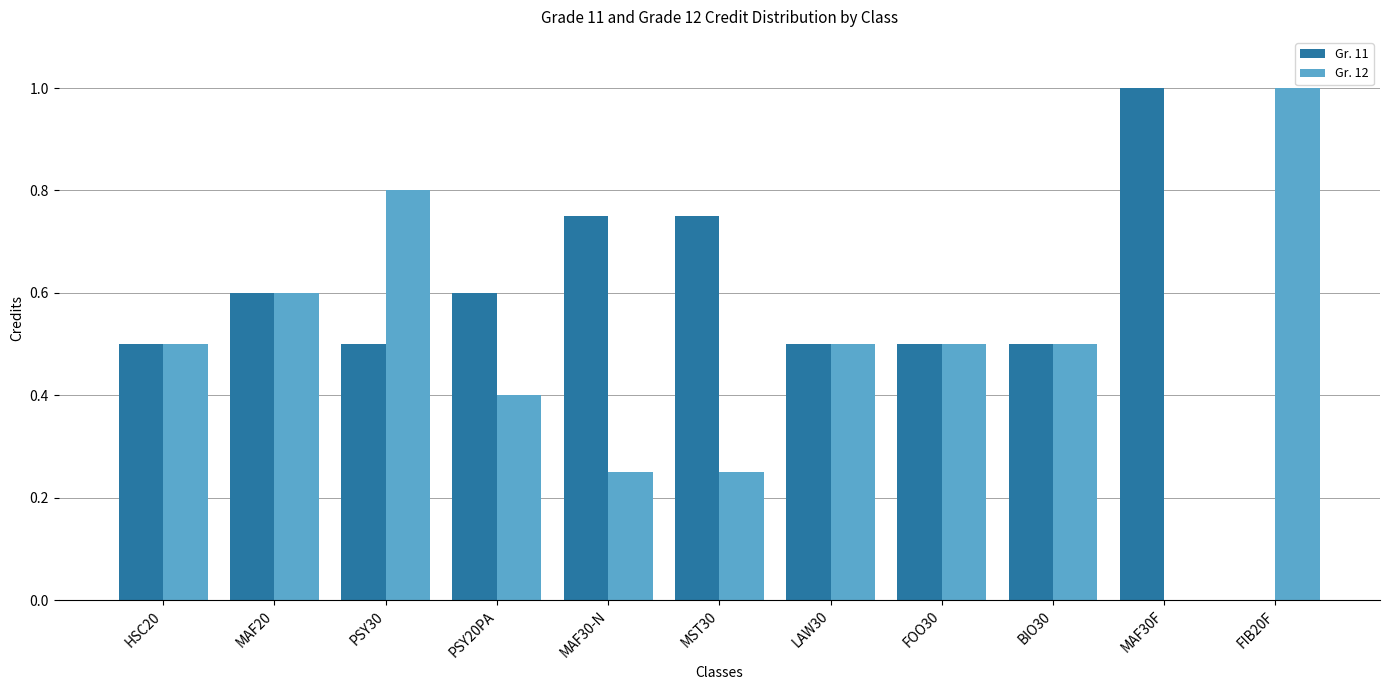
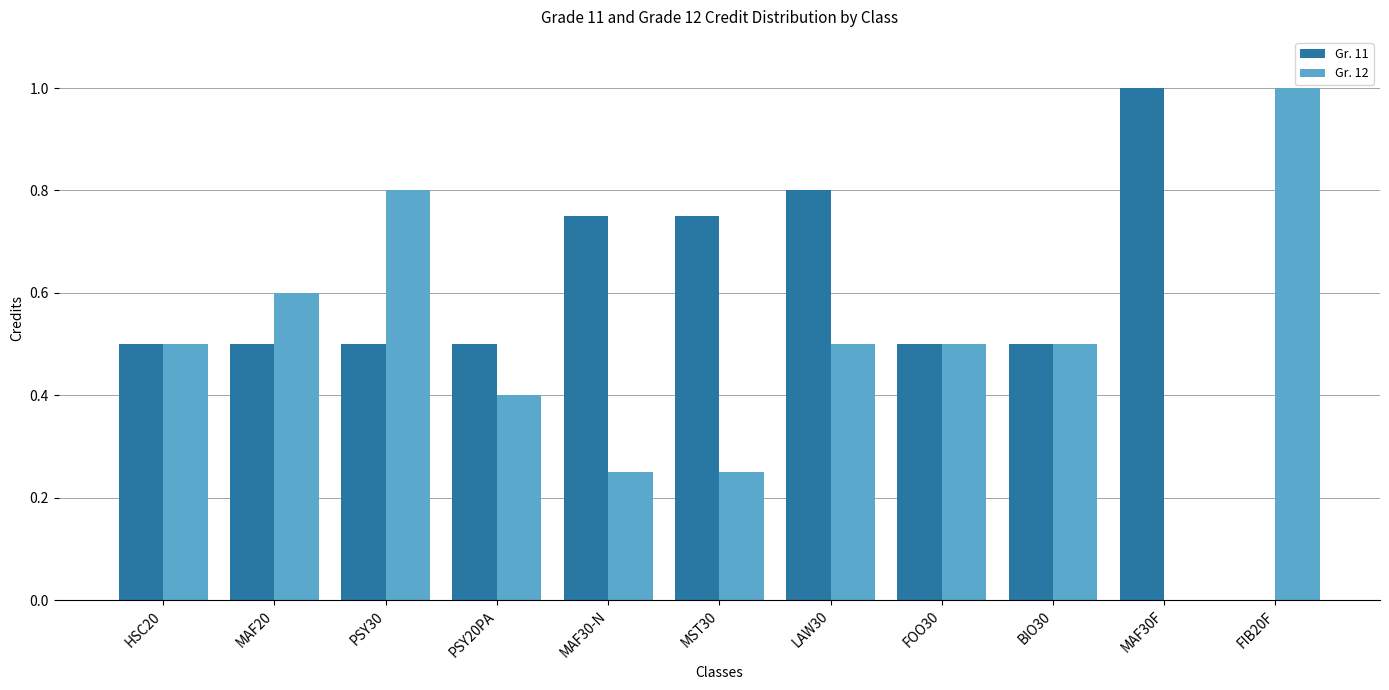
Gr. 11, MAF20: 0.6 -> 0.5
Gr. 11, PSY20PA: 0.6 -> 0.5
Gr. 11, LAW30: 0.5 -> 0.8
